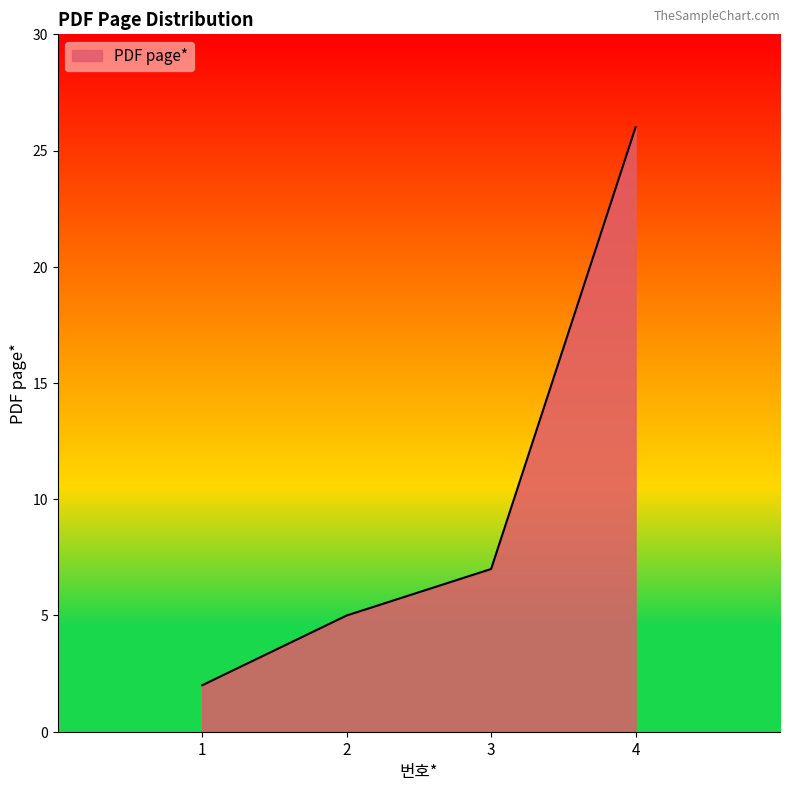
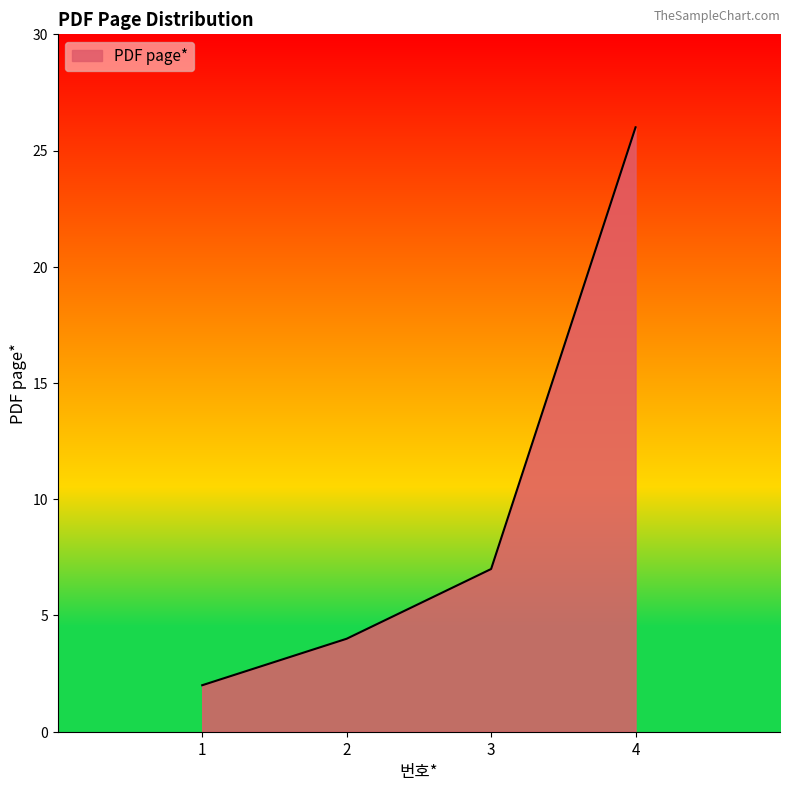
2: 5 -> 4
